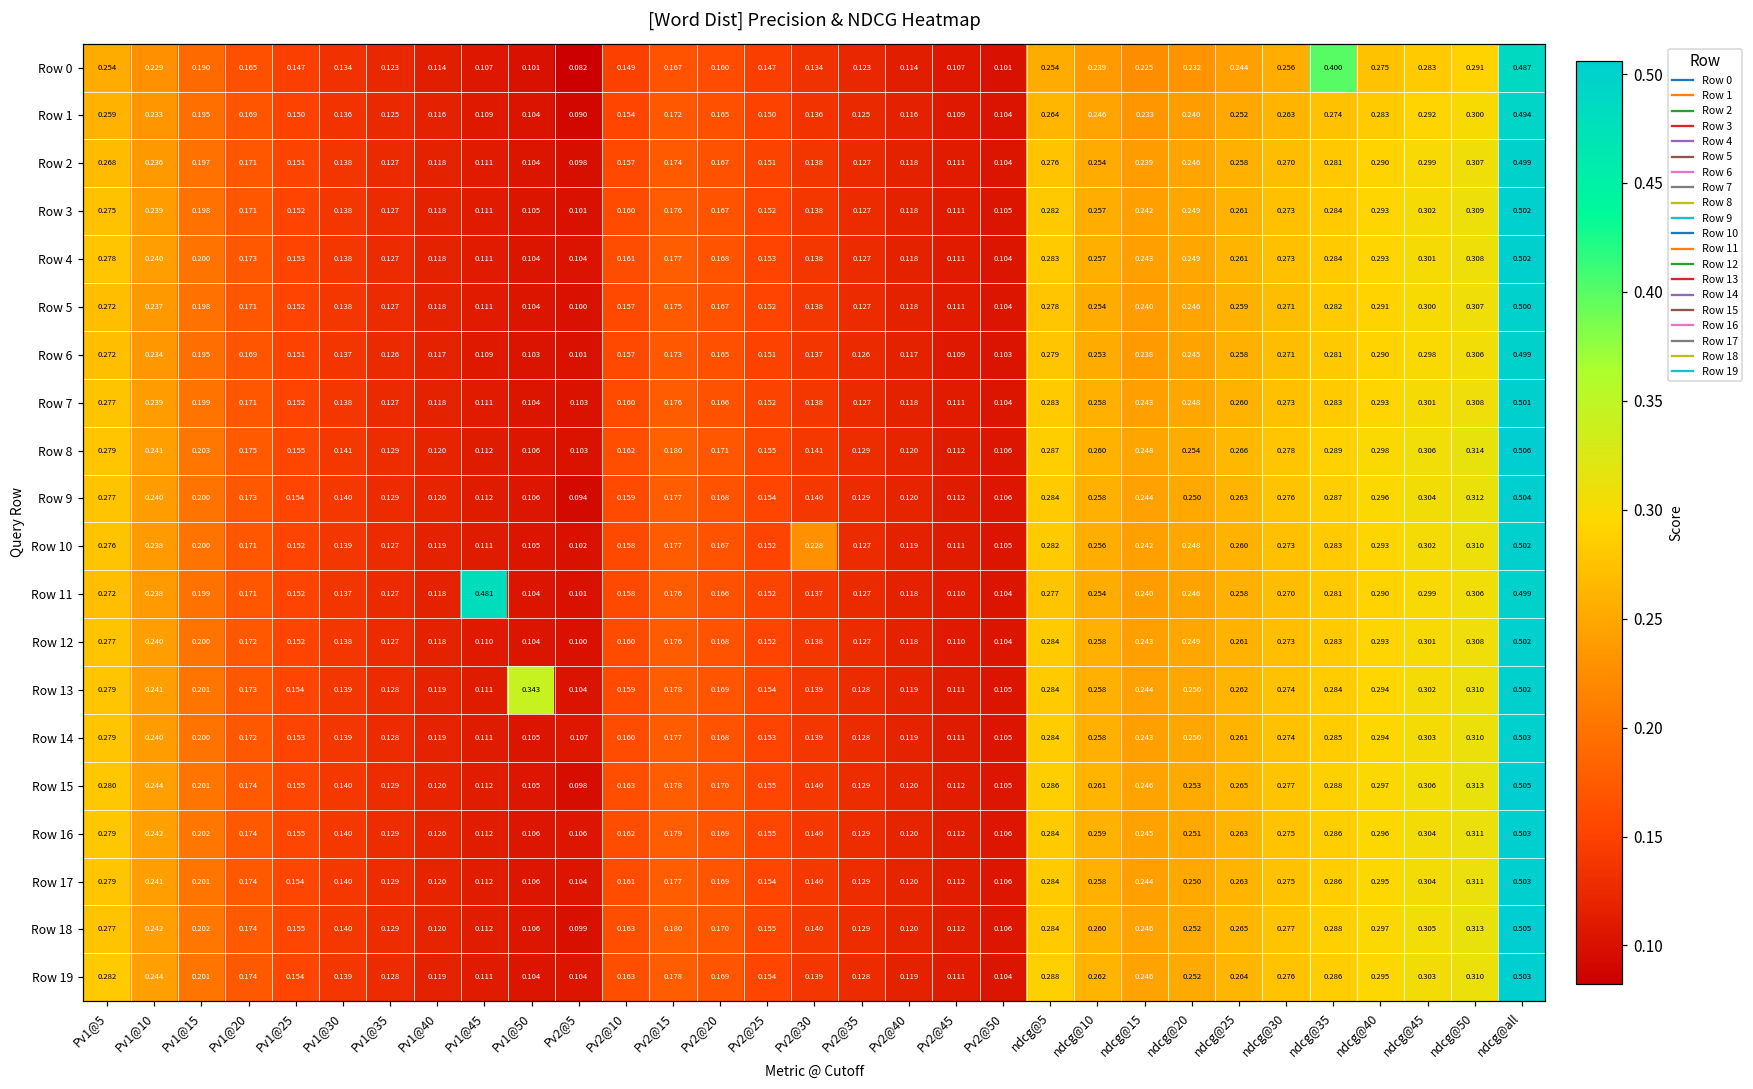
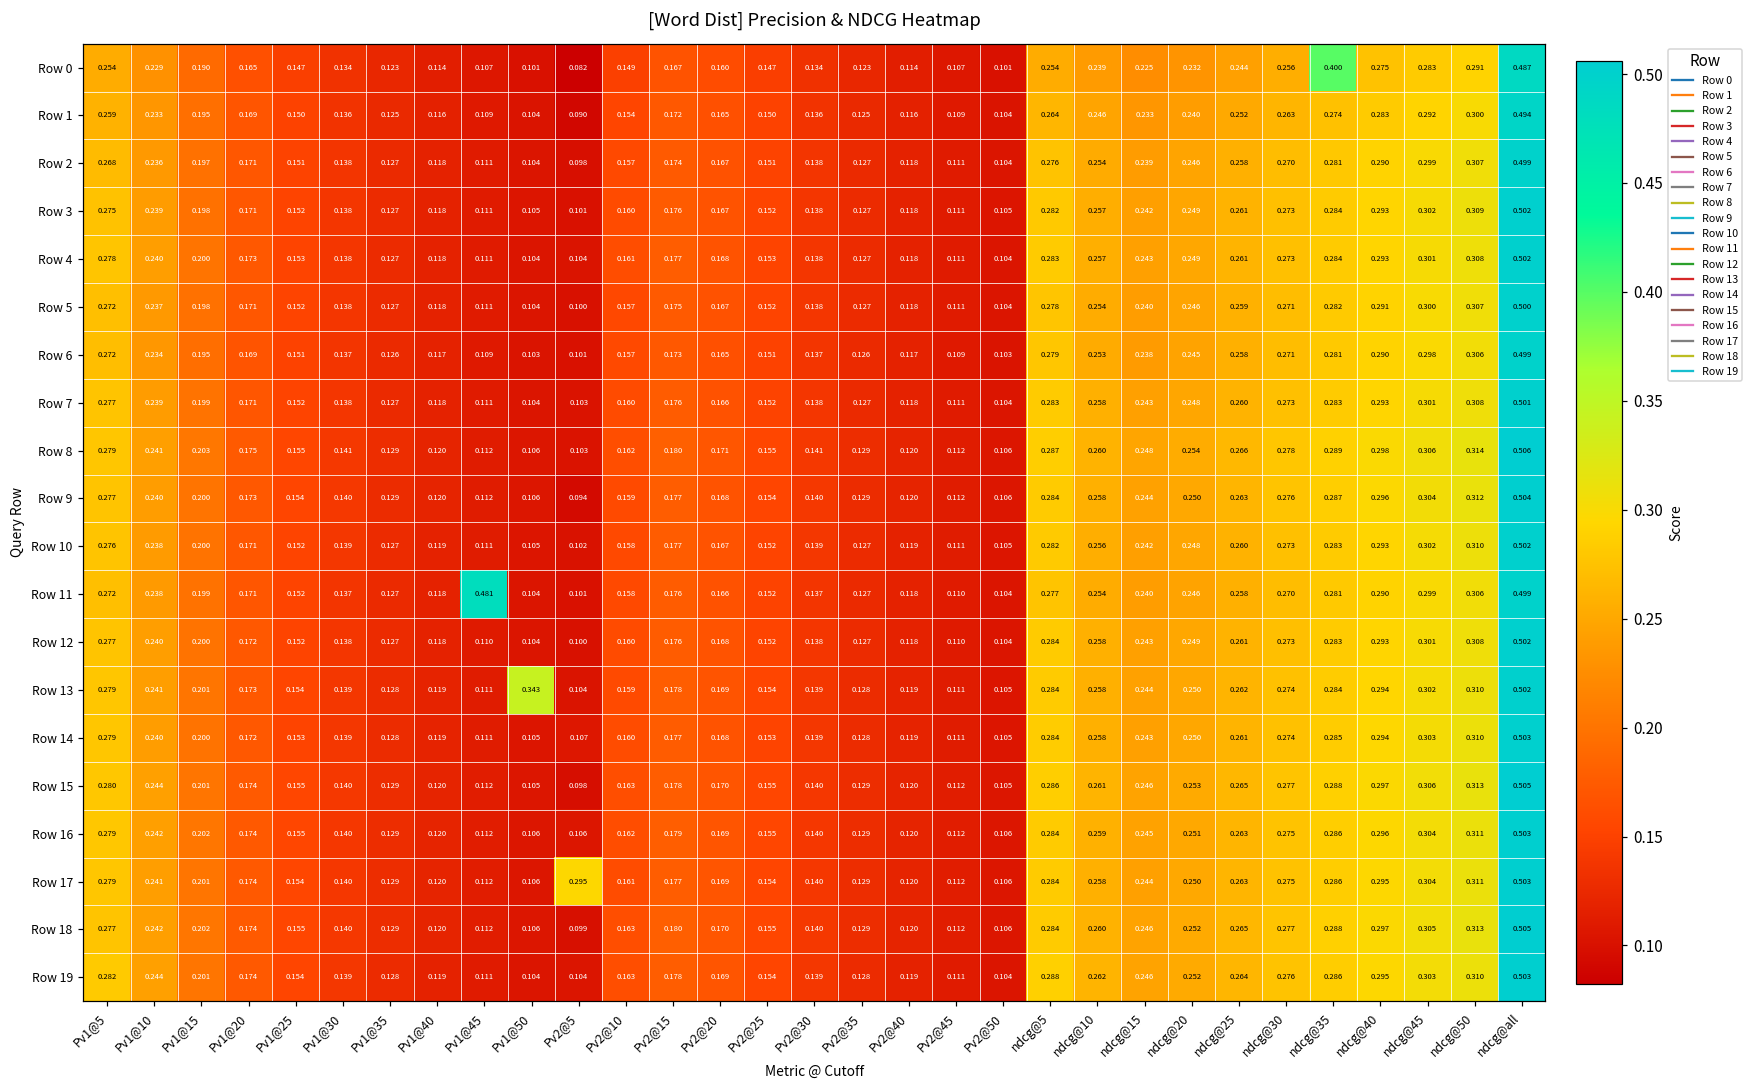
Row 10, Pv2@30: 0.228 -> 0.139
Row 17, Pv2@5: 0.104 -> 0.295
